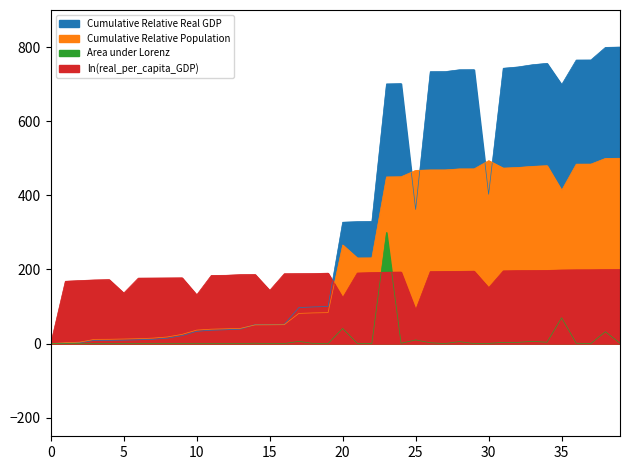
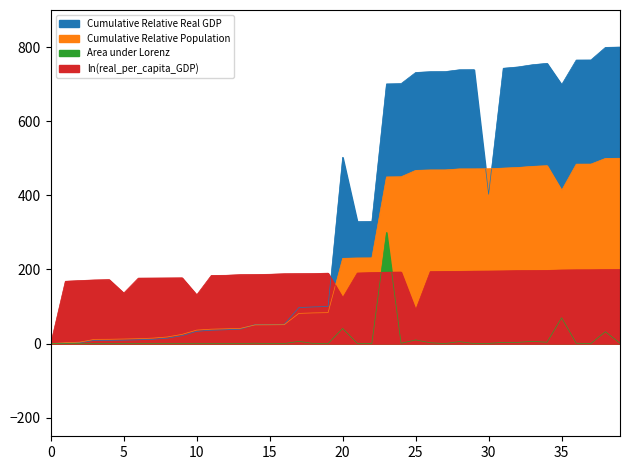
ln(real_per_capita_GDP), 15: 140 -> 190
Cumulative Relative Real GDP, 20: 330 -> 500
Cumulative Relative Population, 20: 270 -> 230
Cumulative Relative Real GDP, 25: 360 -> 730
Cumulative Relative Population, 30: 490 -> 470
ln(real_per_capita_GDP), 30: 150 -> 200
